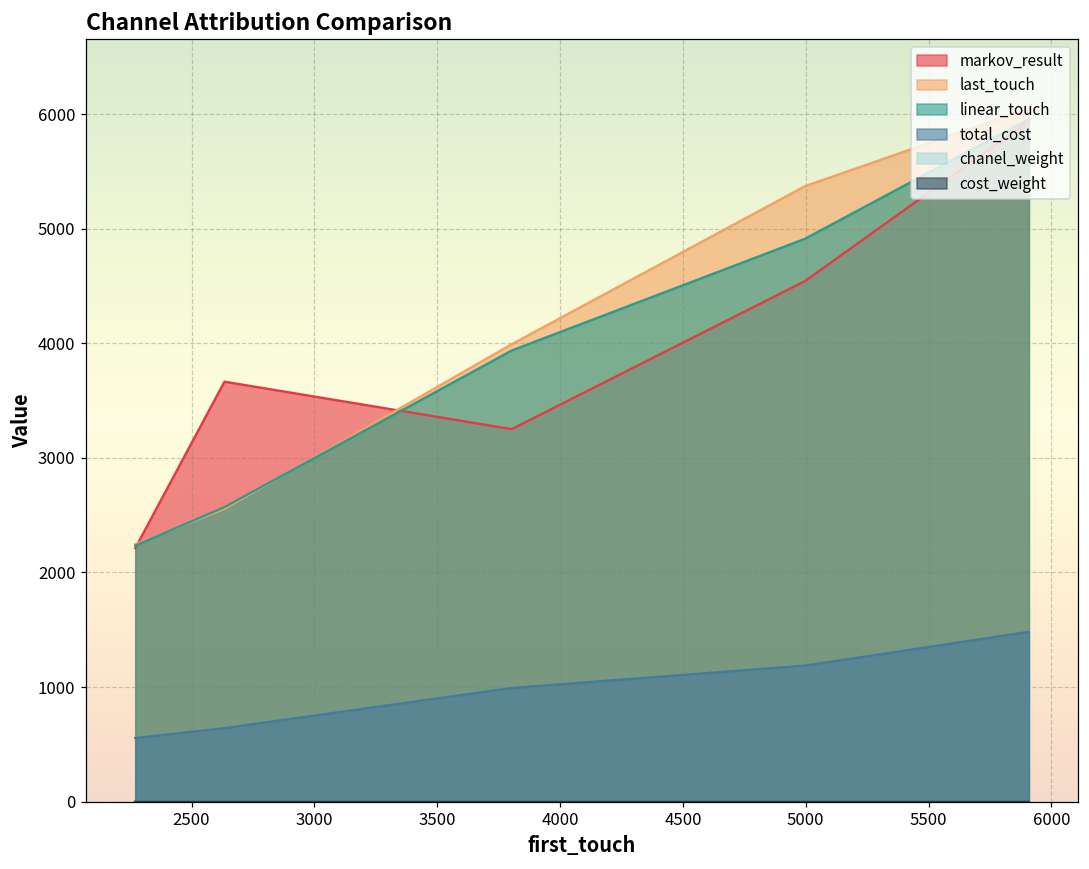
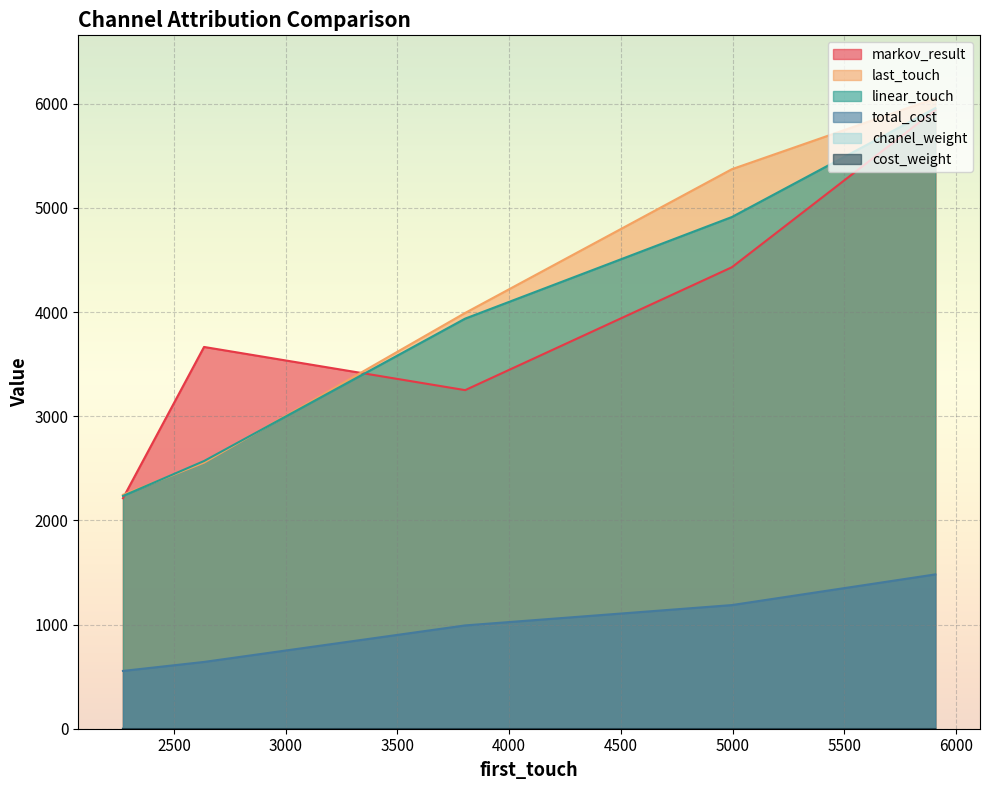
markov_result, 5000: 4540 -> 4430
